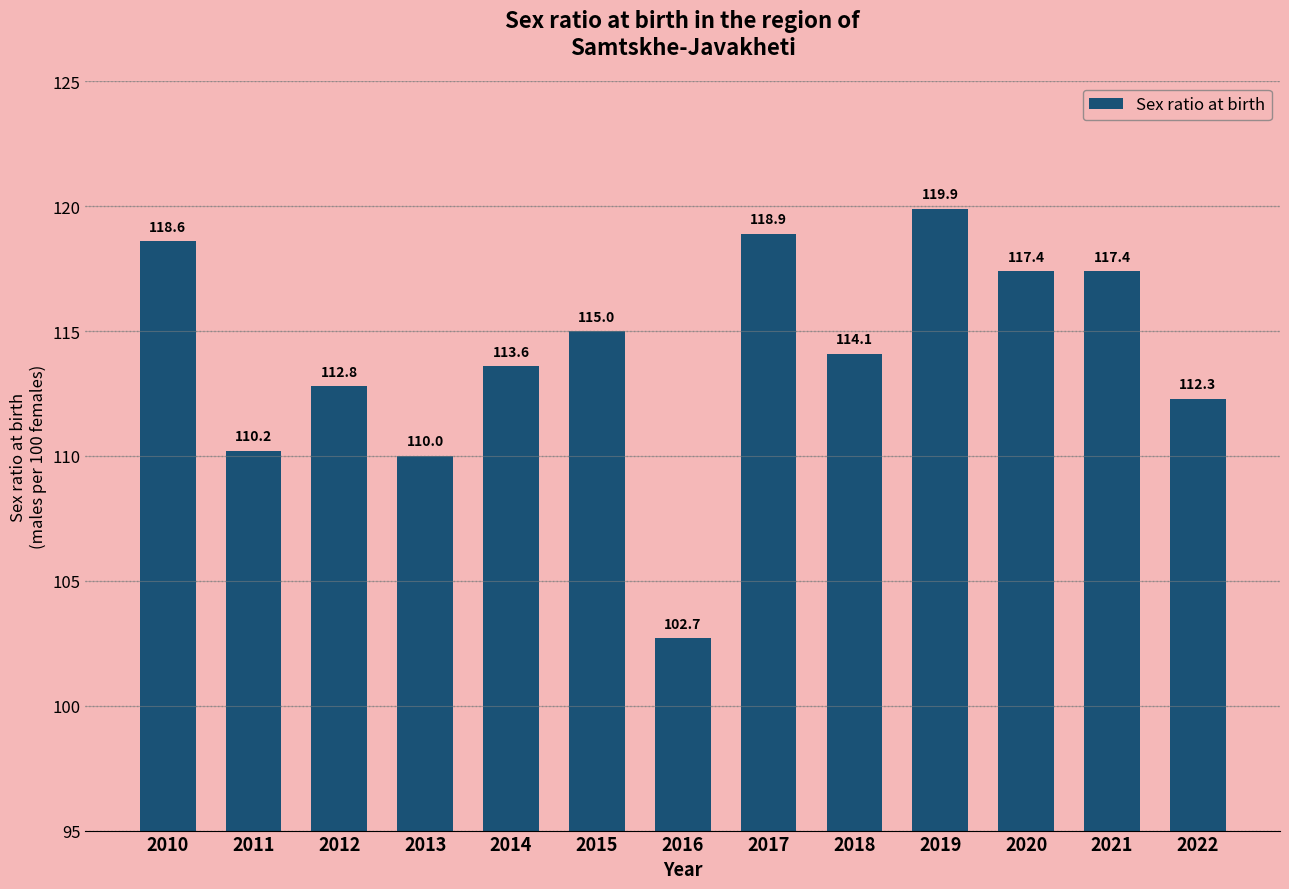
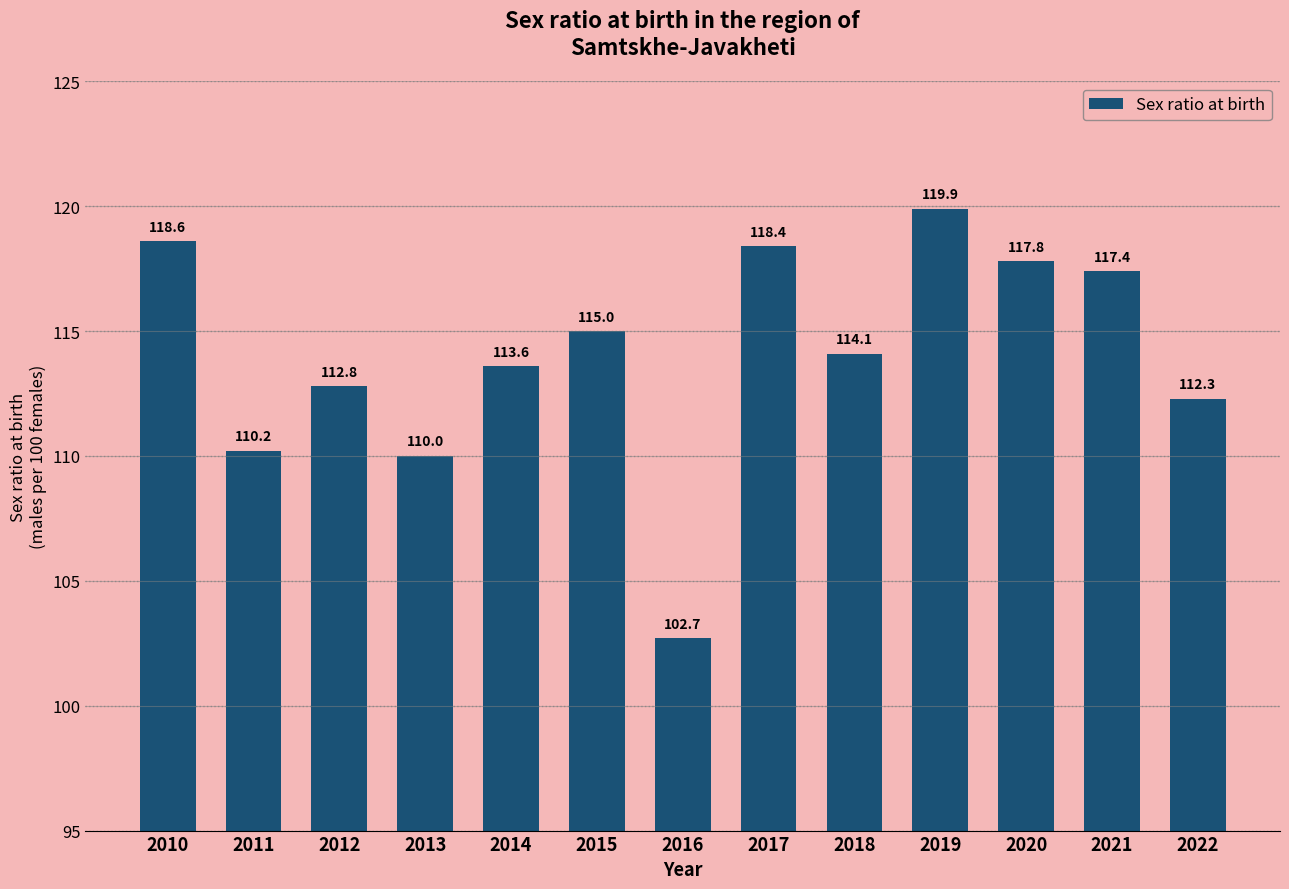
2017: 118.9 -> 118.4
2020: 117.4 -> 117.8
